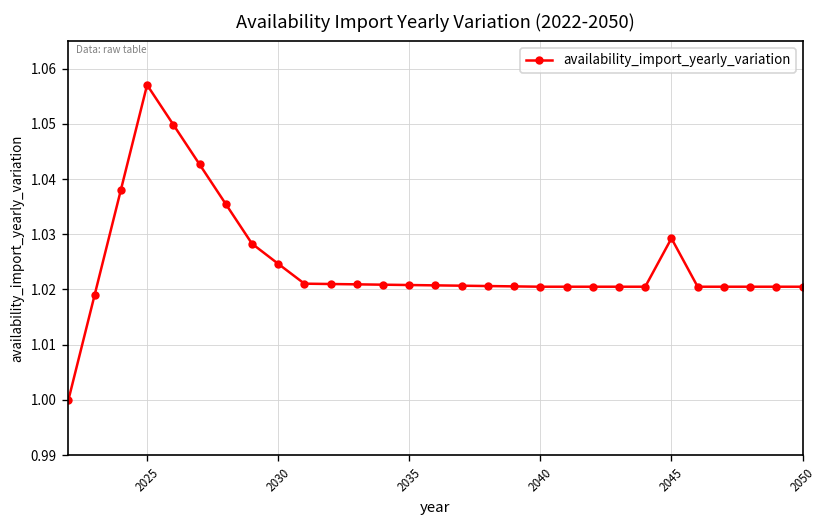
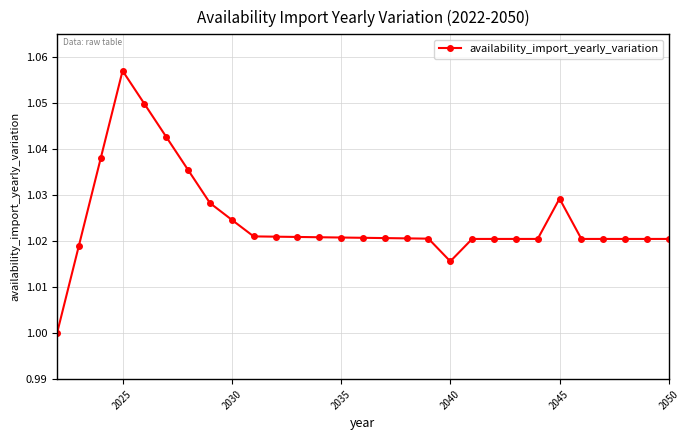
2040: 1.021 -> 1.016
